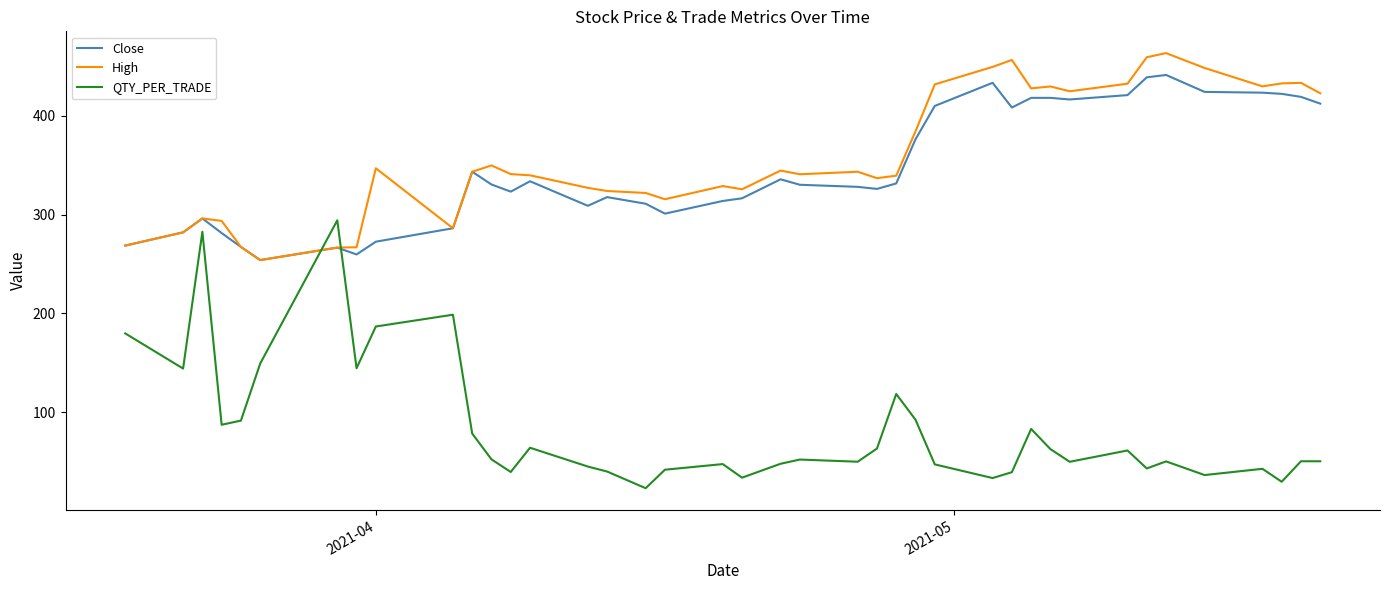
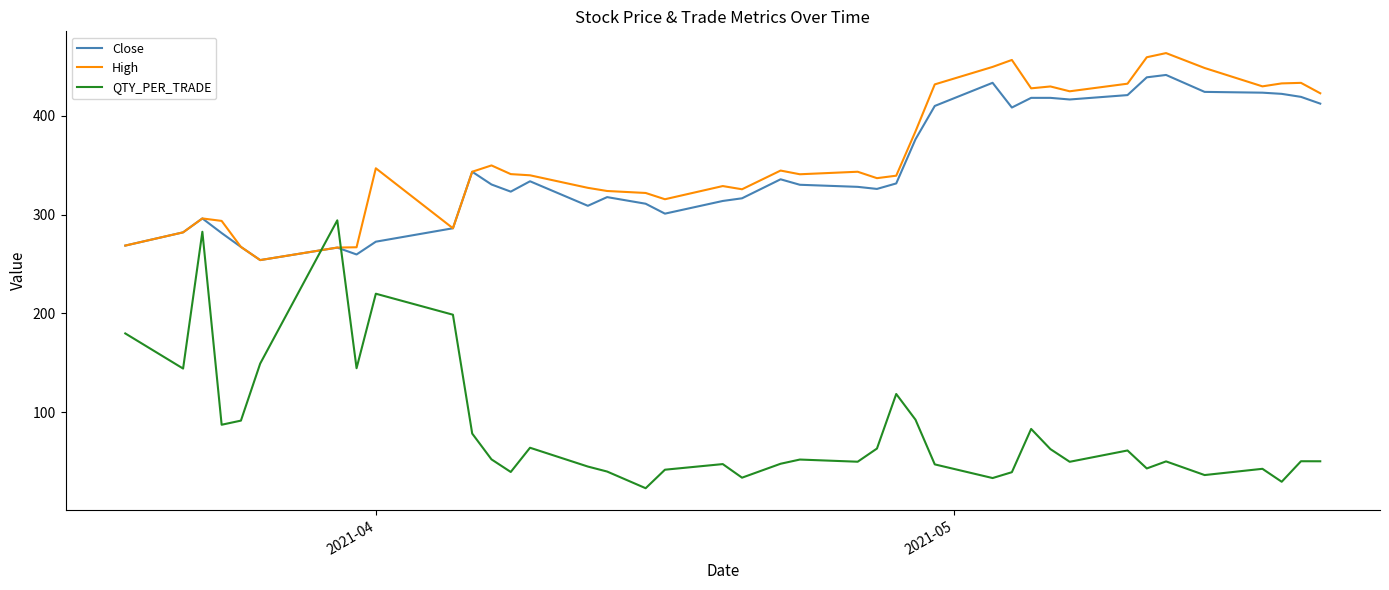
QTY_PER_TRADE, 2021-04: 190 -> 220
